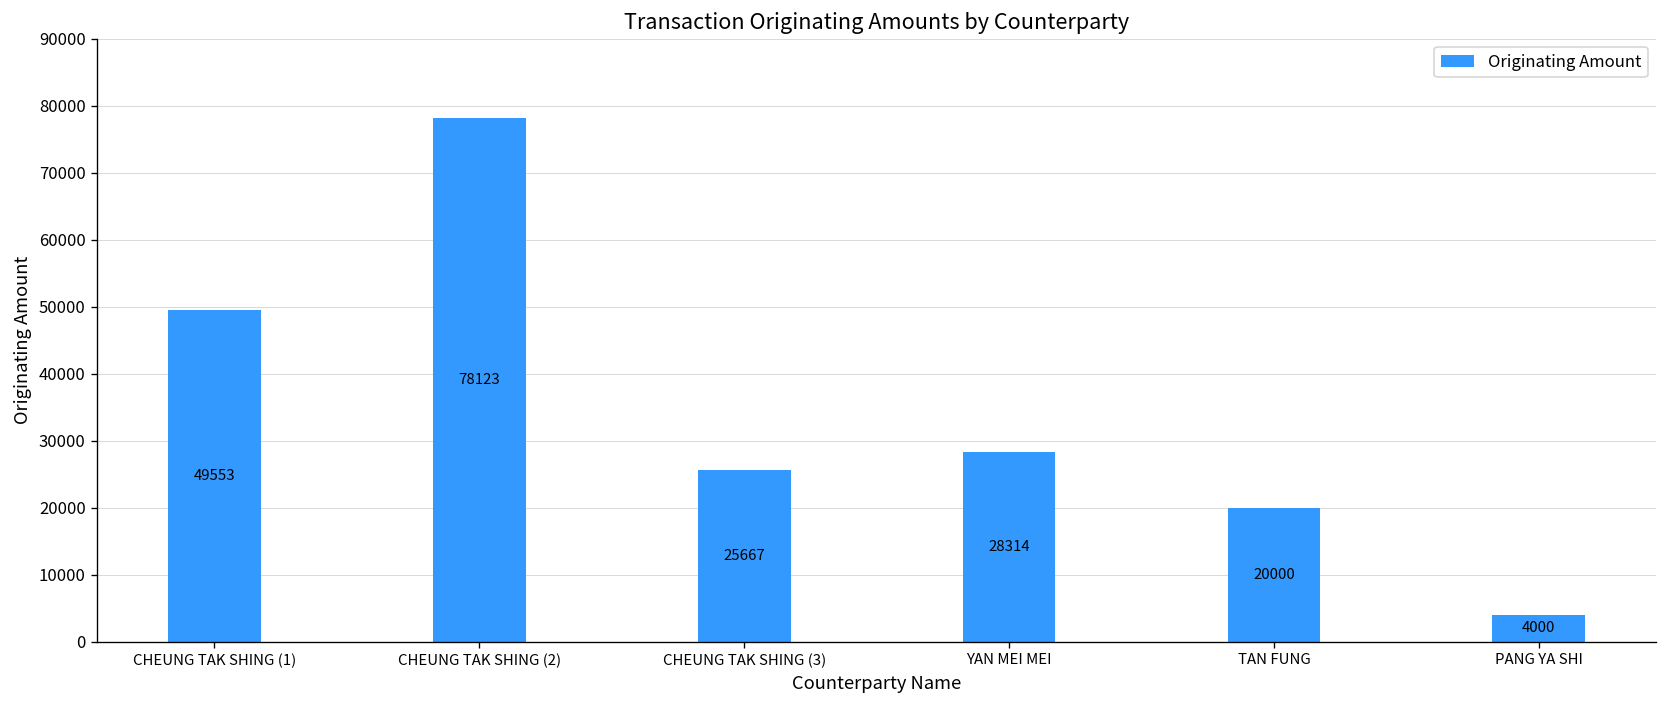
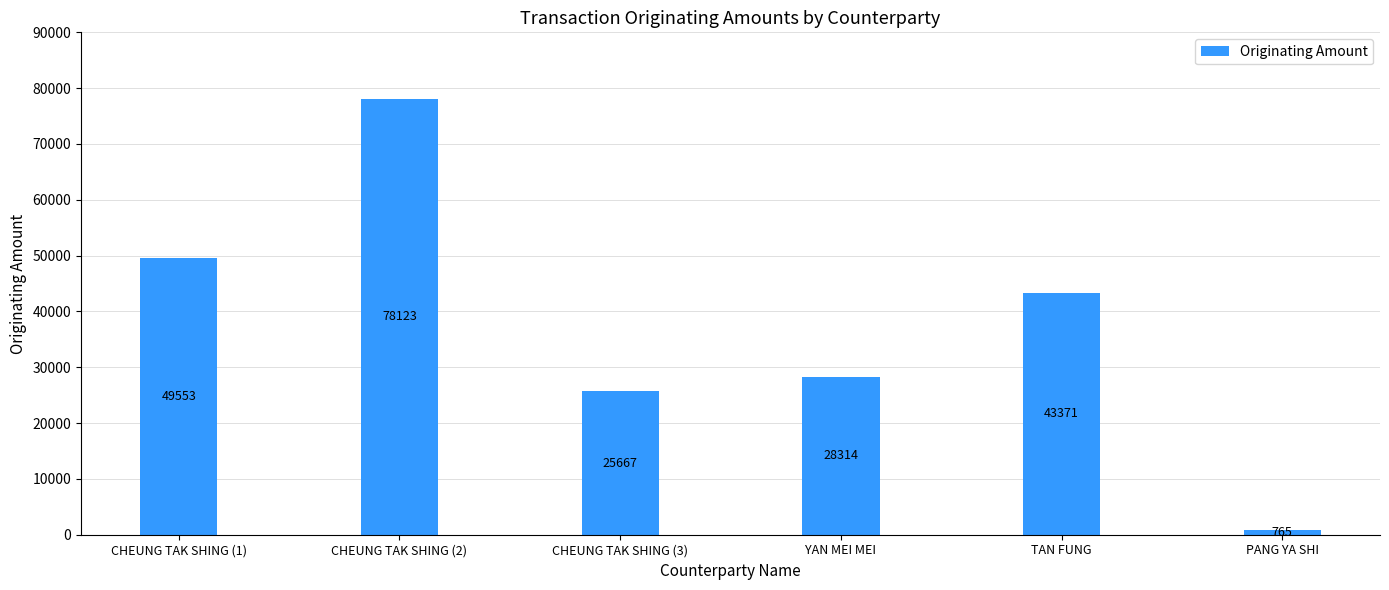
TAN FUNG: 20000 -> 43371
PANG YA SHI: 4000 -> 765
